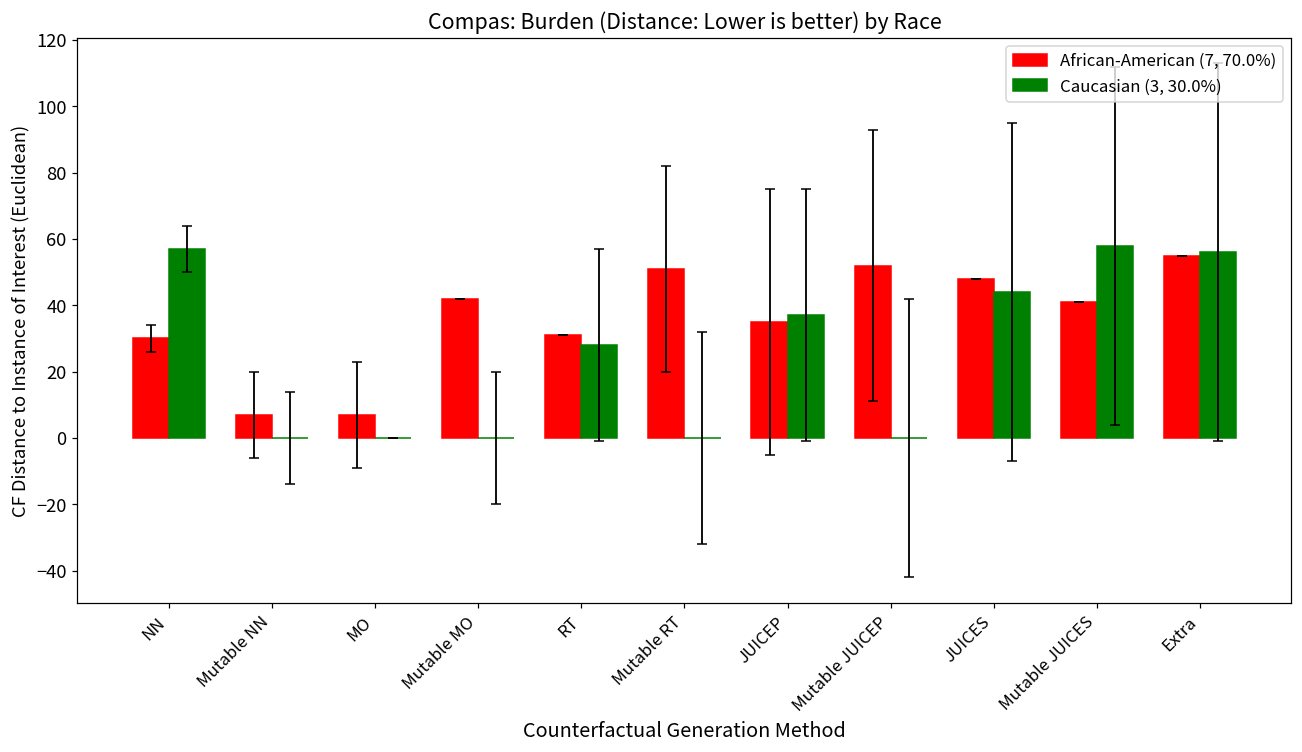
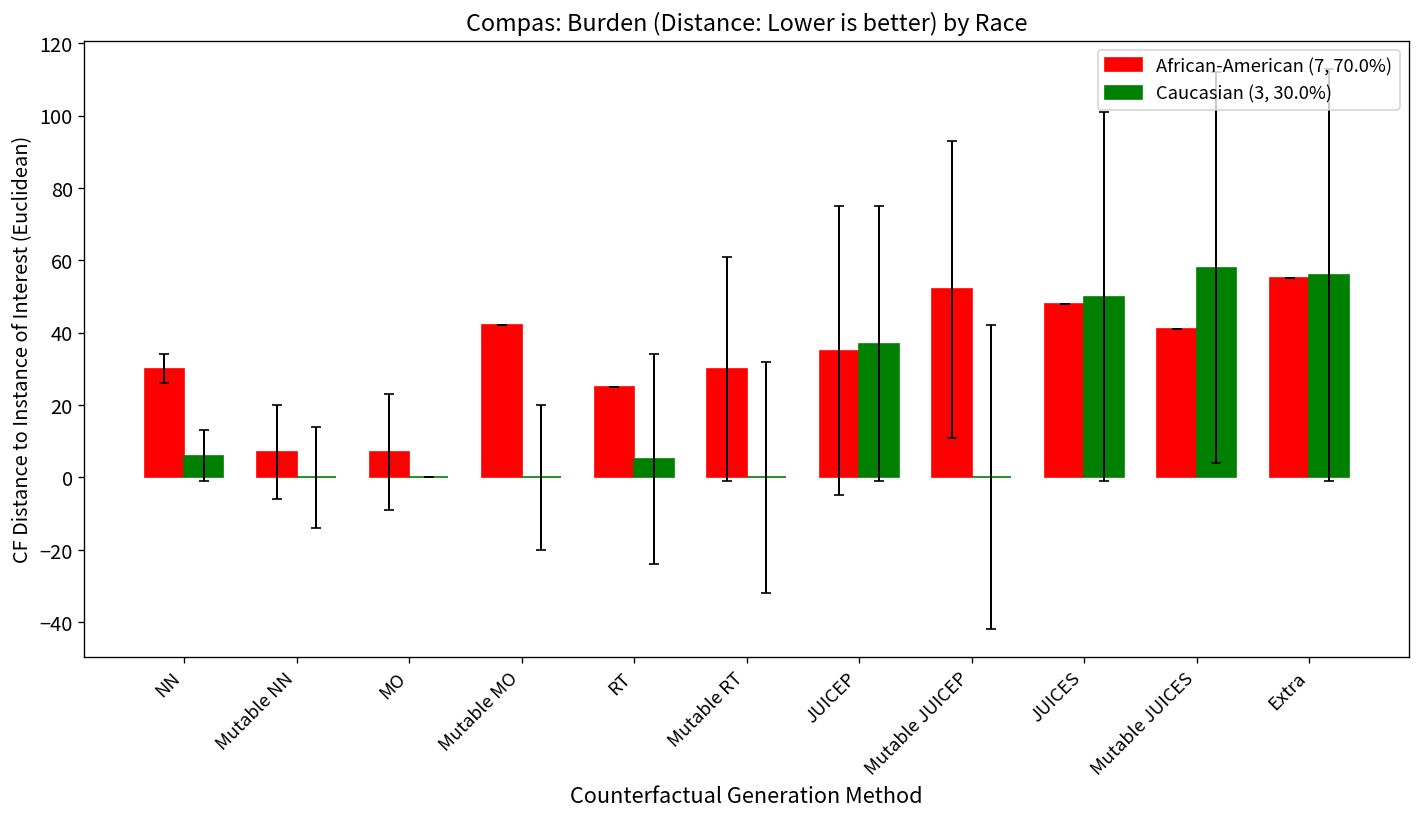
Caucasian (3, 30.0%), NN: 57 -> 6
African-American (7, 70.0%), RT: 31 -> 25
Caucasian (3, 30.0%), RT: 28 -> 5
African-American (7, 70.0%), Mutable RT: 51 -> 30
Caucasian (3, 30.0%), JUICES: 44 -> 50
